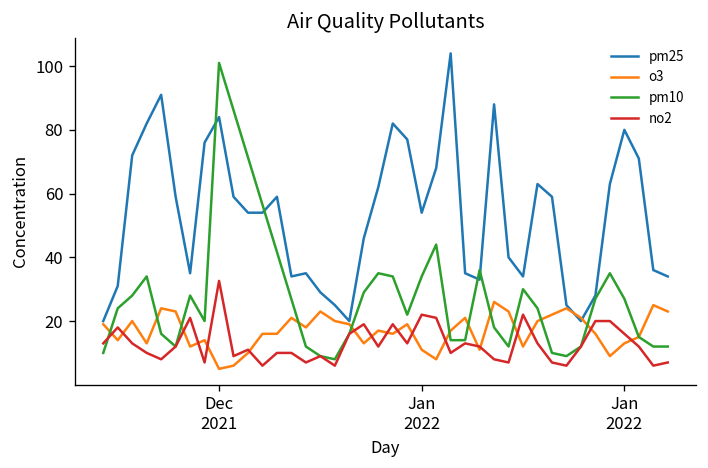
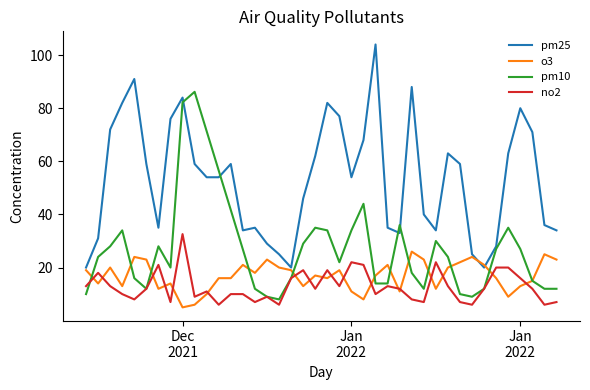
pm10, Dec 2021: 101 -> 82
